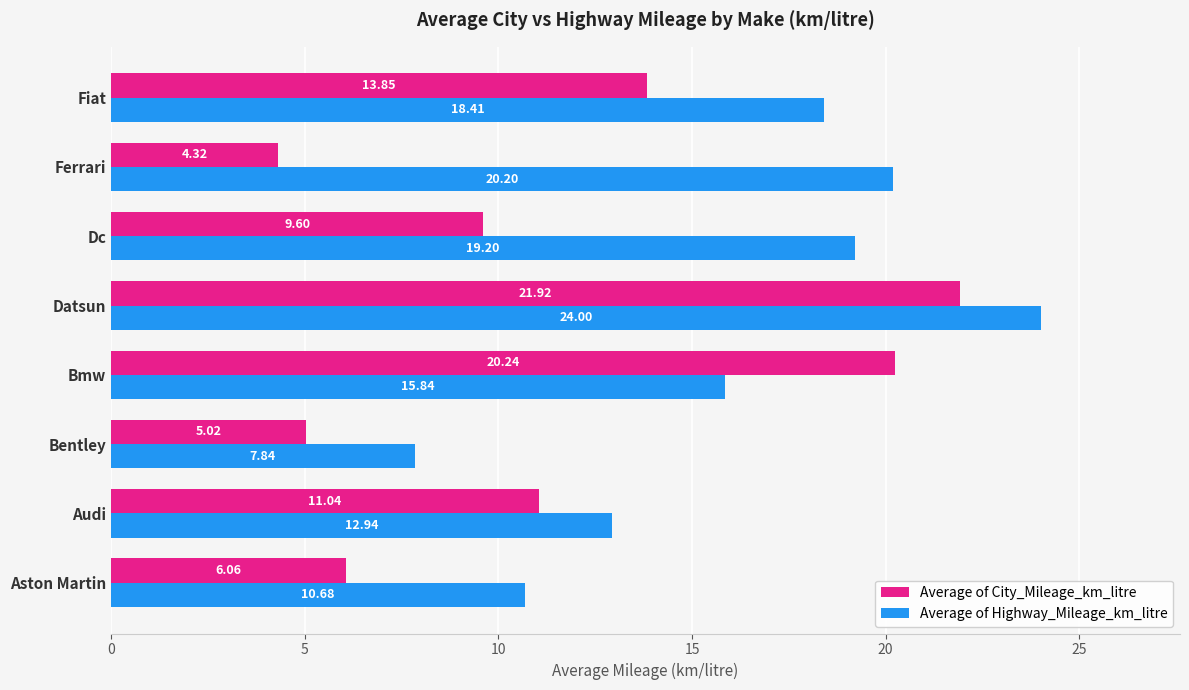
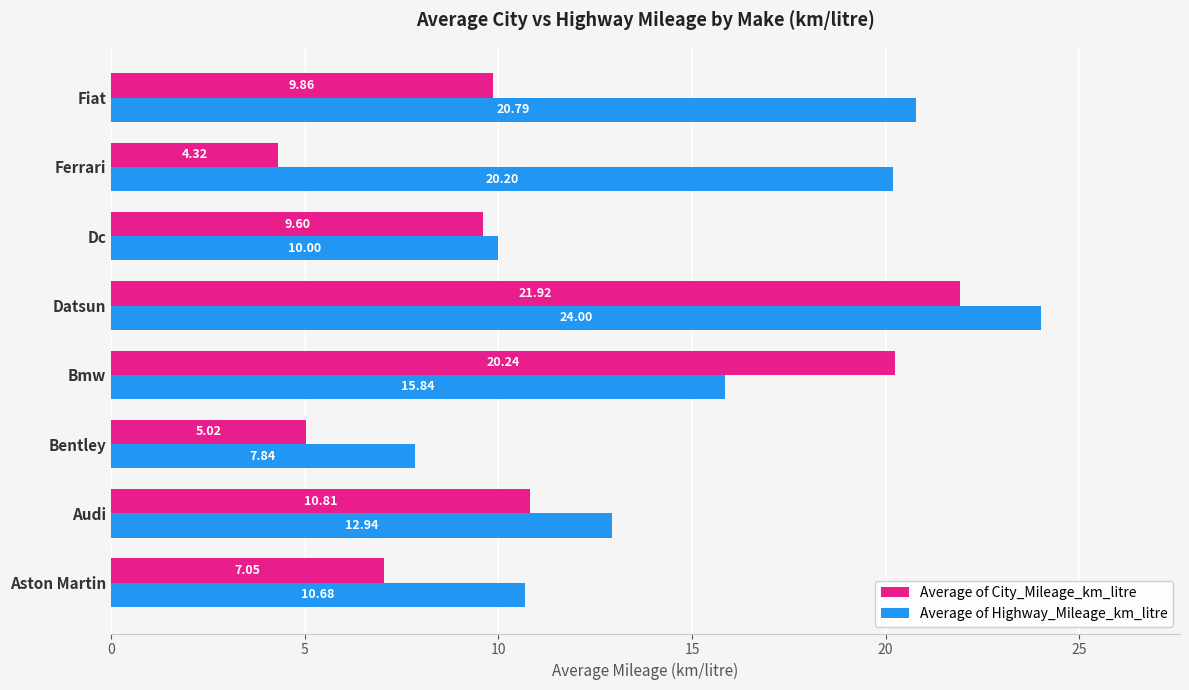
Average of City_Mileage_km_litre, Fiat: 13.85 -> 9.86
Average of Highway_Mileage_km_litre, Fiat: 18.41 -> 20.79
Average of Highway_Mileage_km_litre, Dc: 19.20 -> 10.00
Average of City_Mileage_km_litre, Audi: 11.04 -> 10.81
Average of City_Mileage_km_litre, Aston Martin: 6.06 -> 7.05
